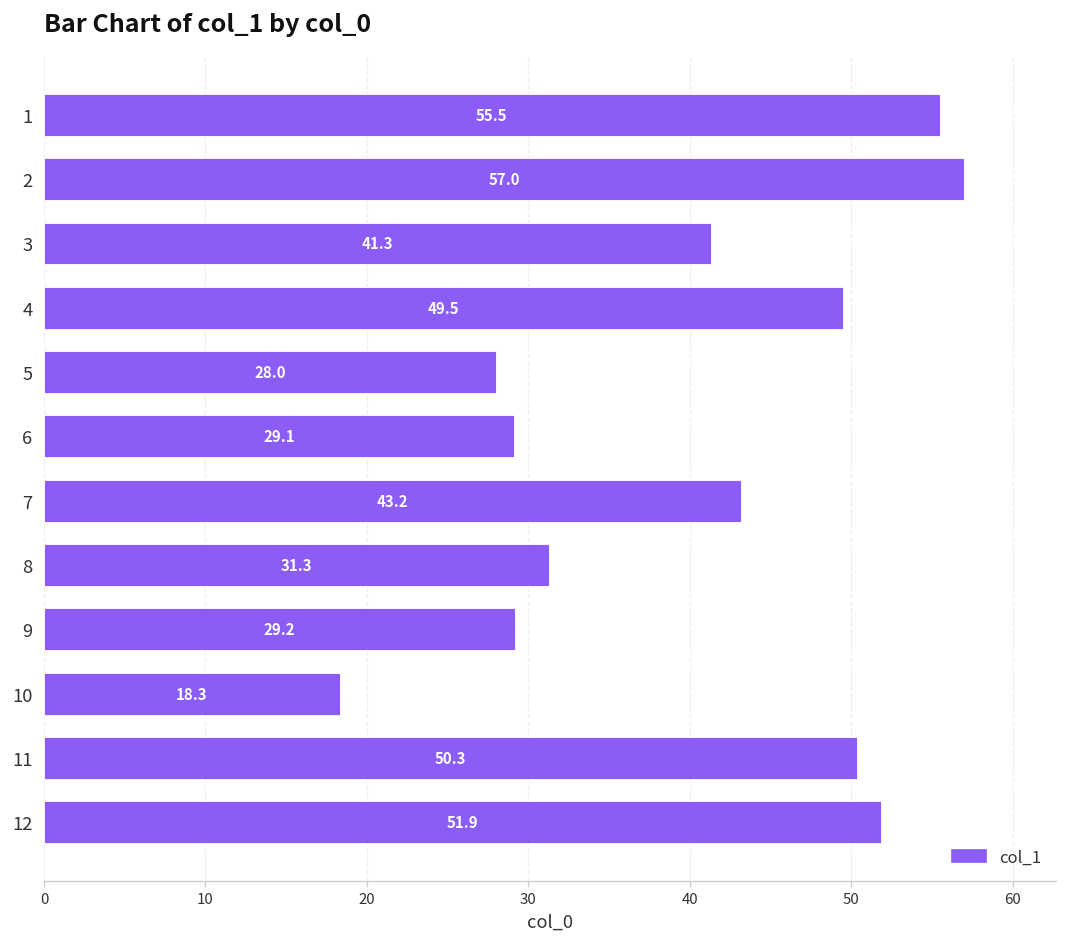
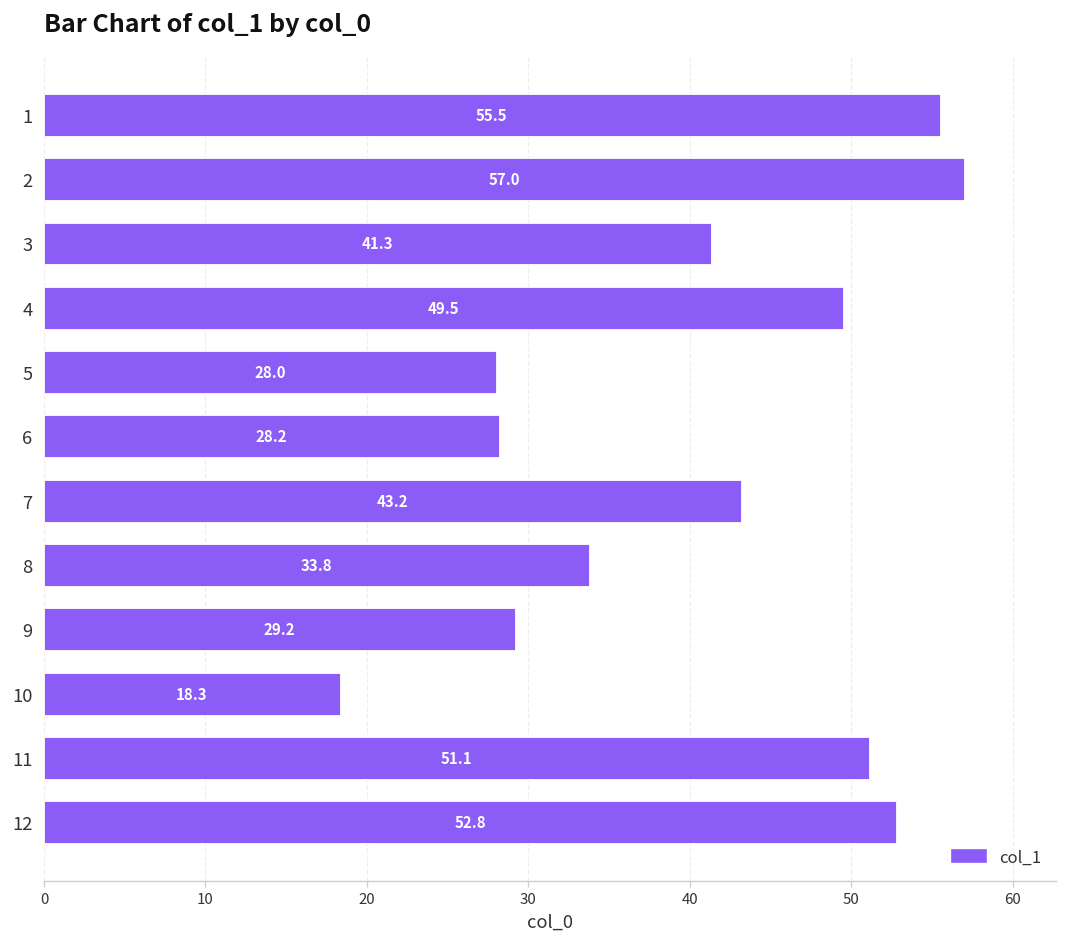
6: 29.1 -> 28.2
8: 31.3 -> 33.8
11: 50.3 -> 51.1
12: 51.9 -> 52.8
